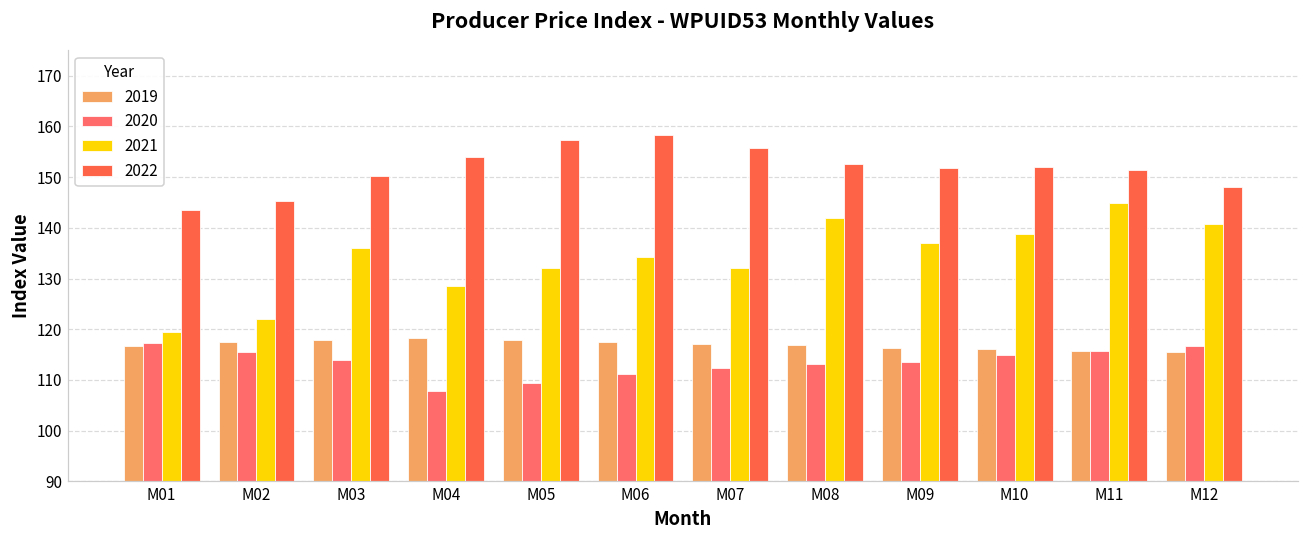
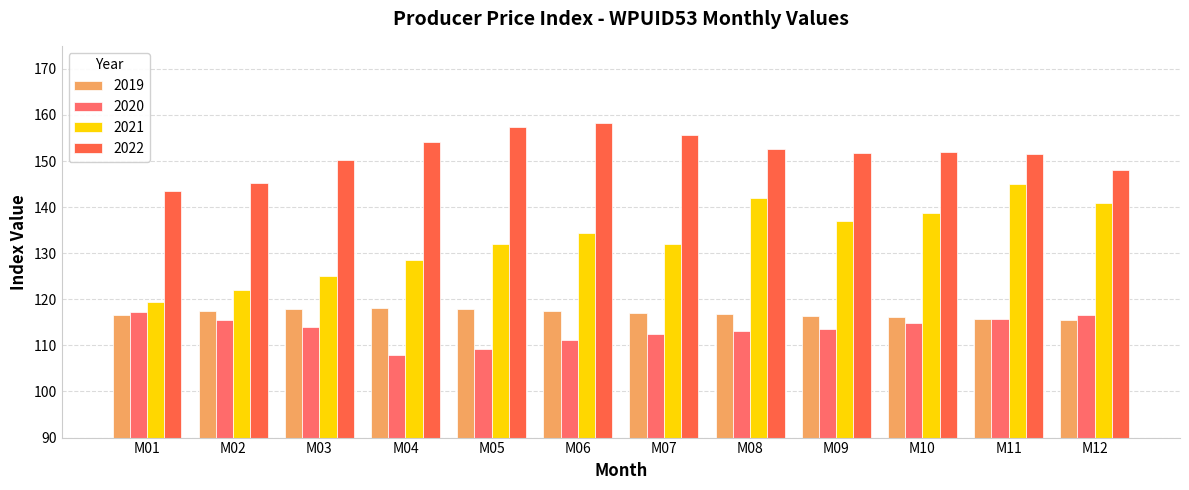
2021, M03: 136 -> 125
